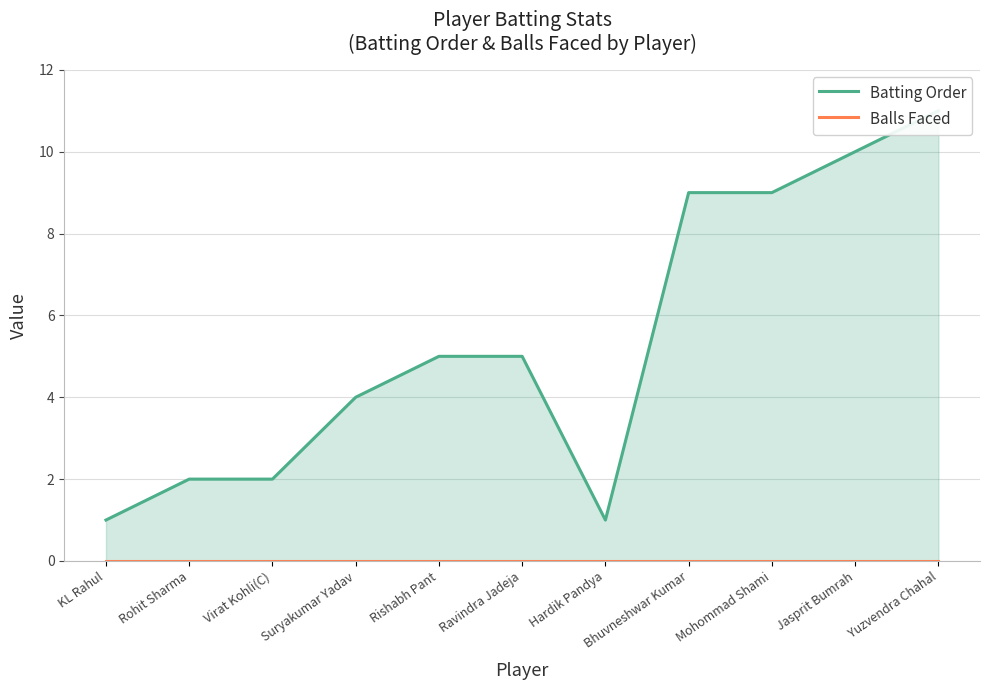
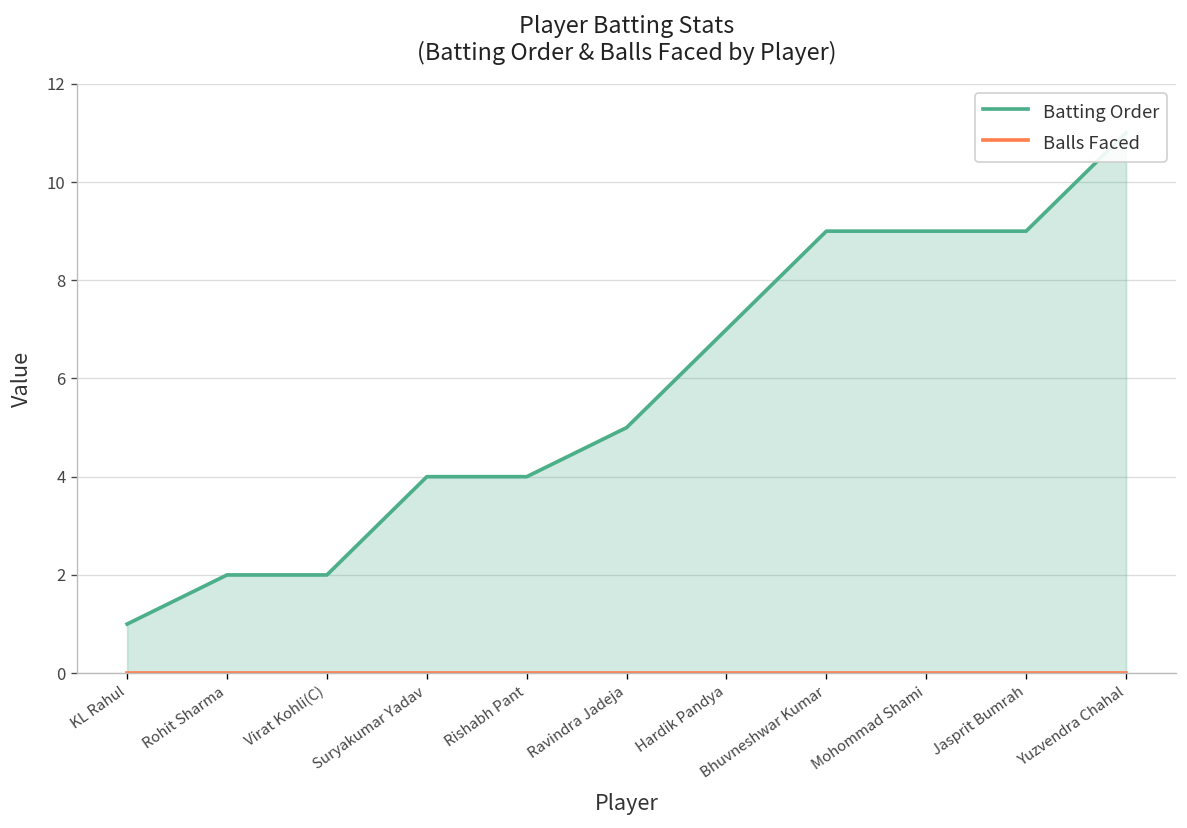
Batting Order, Rishabh Pant: 5 -> 4
Batting Order, Hardik Pandya: 1 -> 7
Batting Order, Jasprit Bumrah: 10 -> 9
